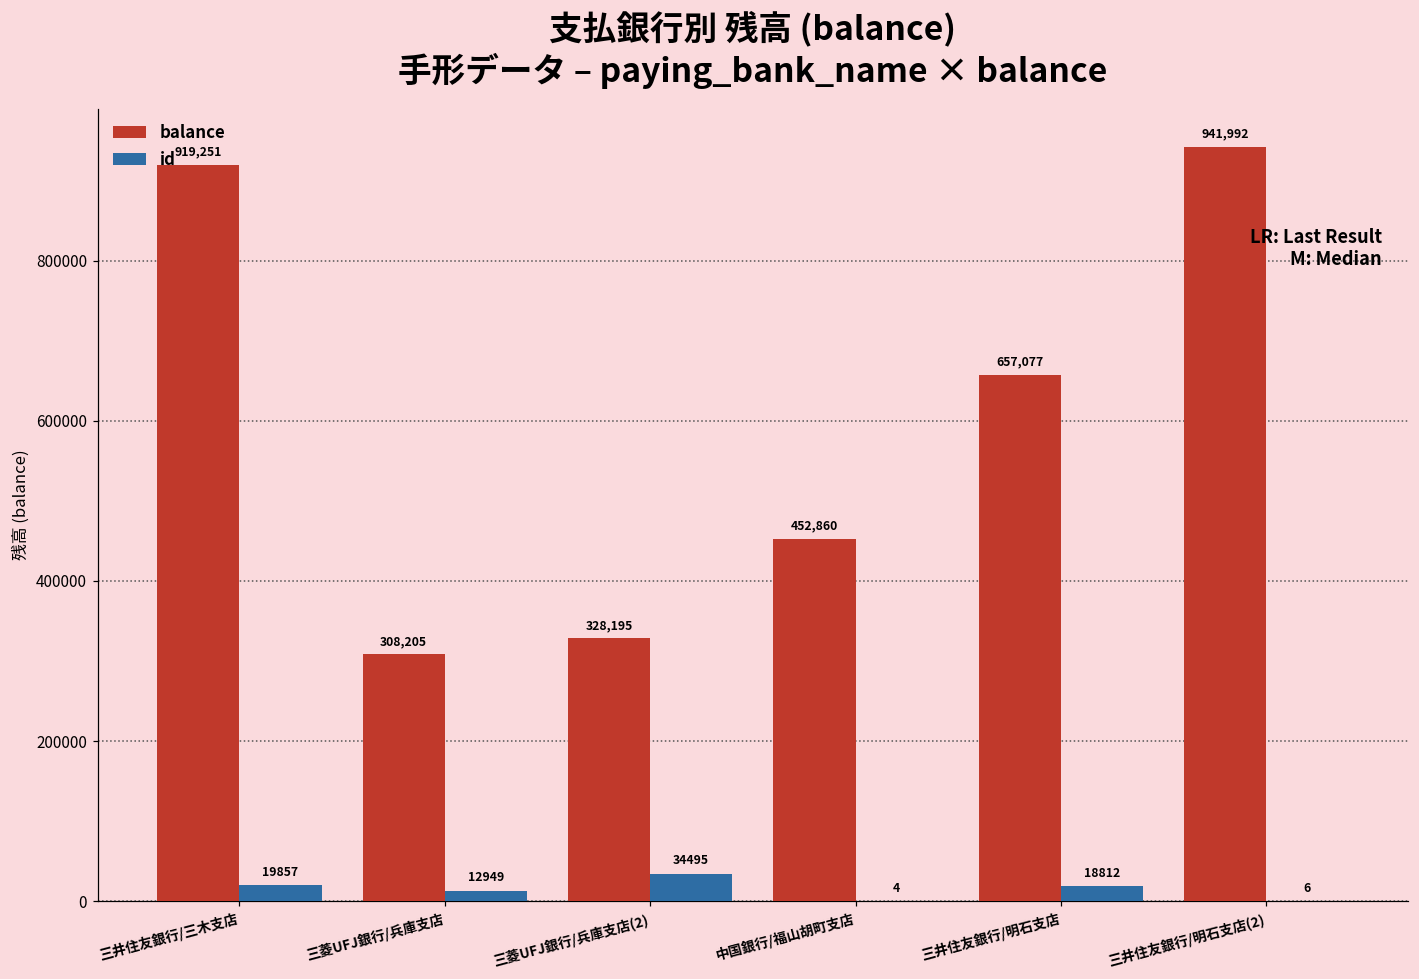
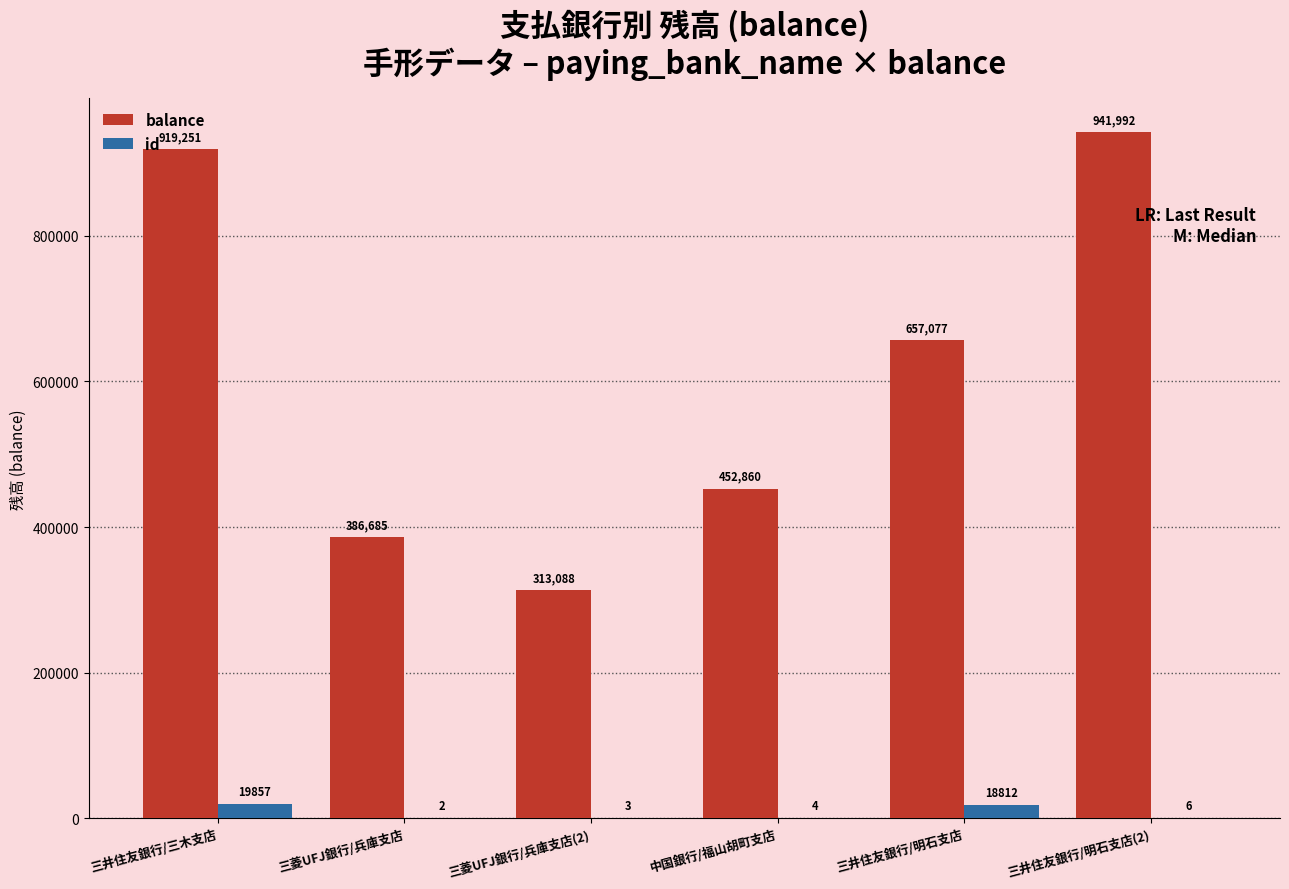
balance, 三菱UFJ銀行/兵庫支店: 308,205 -> 386,685
id, 三菱UFJ銀行/兵庫支店: 12949 -> 2
balance, 三菱UFJ銀行/兵庫支店(2): 328,195 -> 313,088
id, 三菱UFJ銀行/兵庫支店(2): 34495 -> 3
